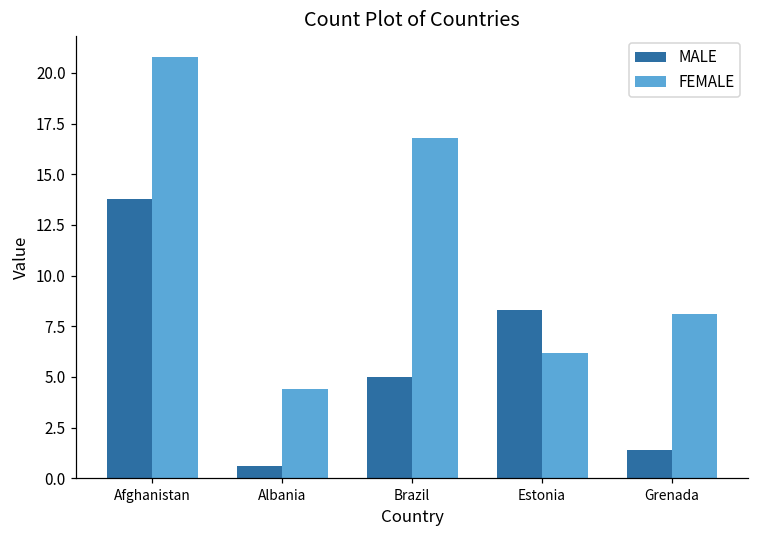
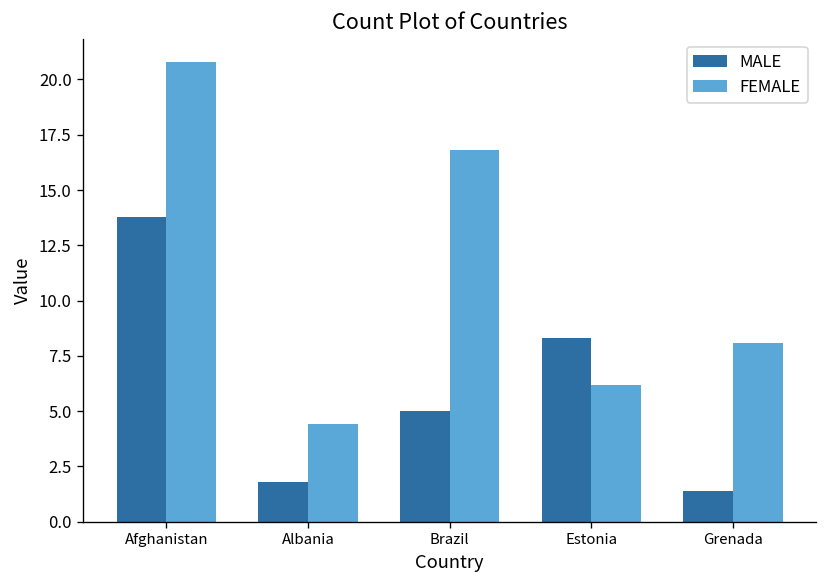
MALE, Albania: 0.6 -> 1.8
